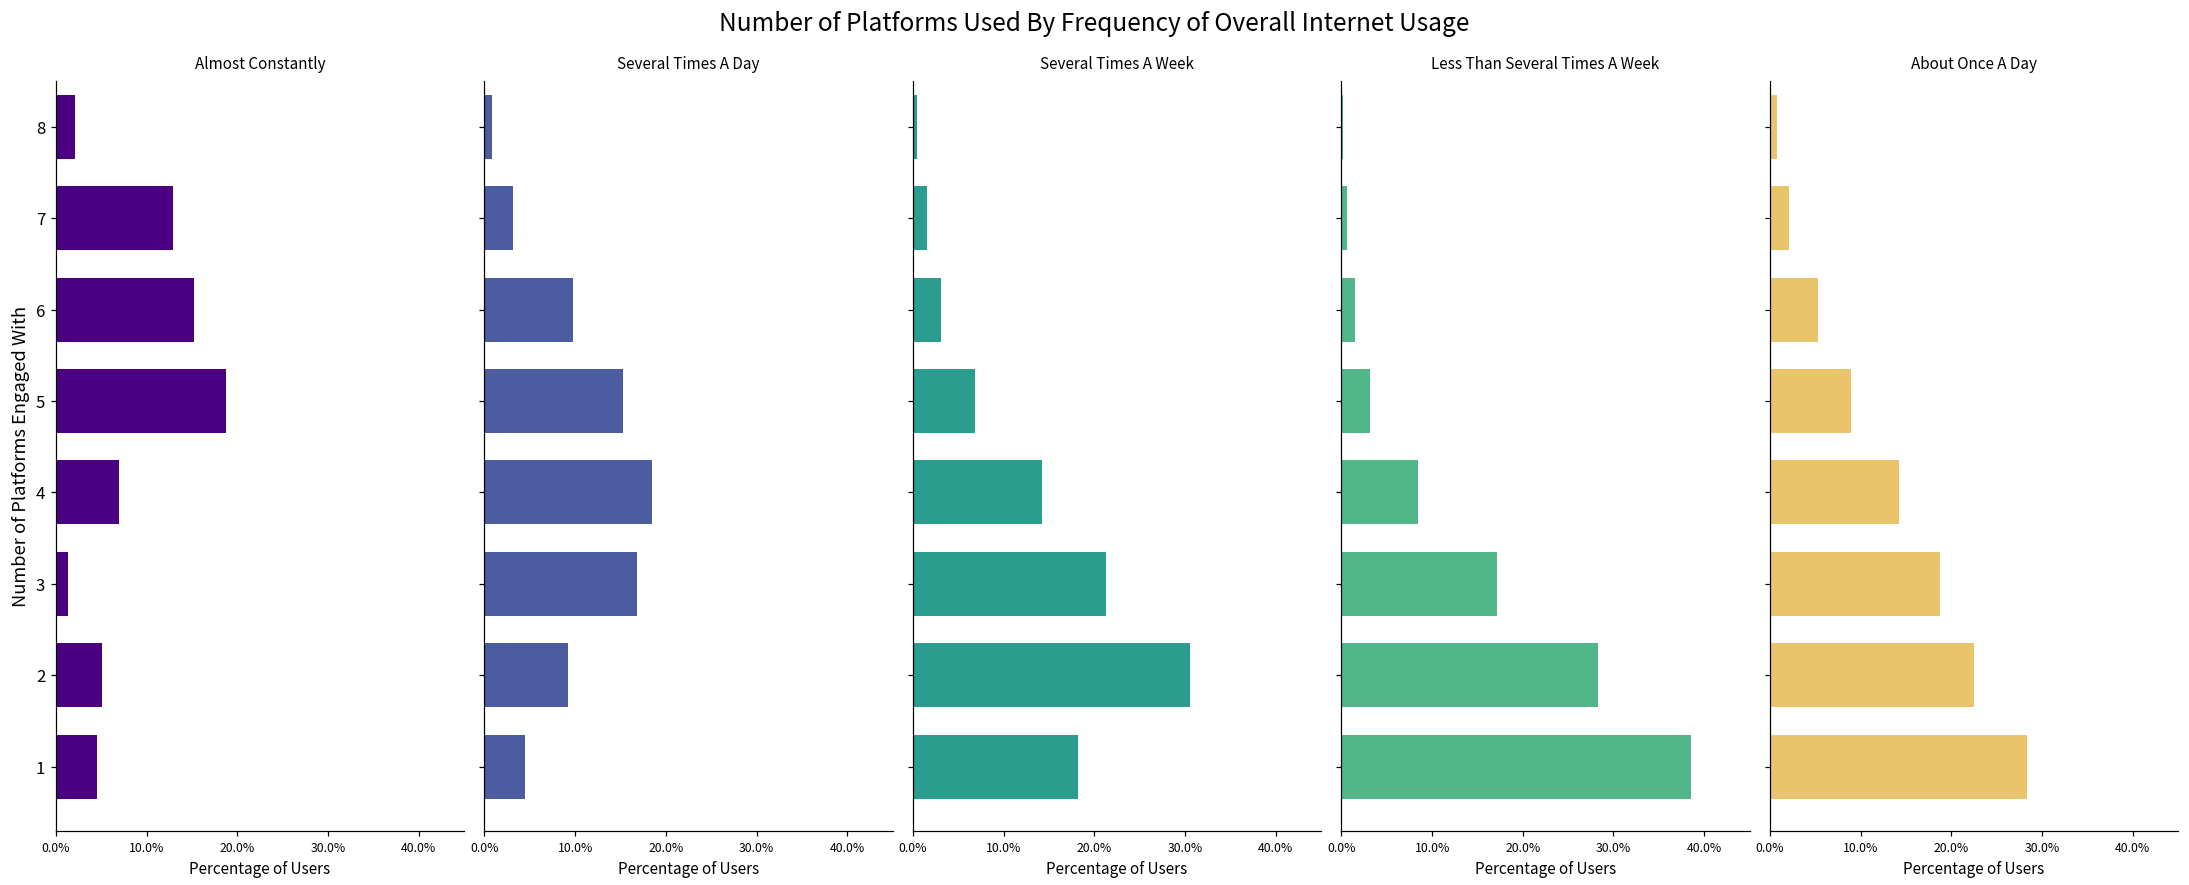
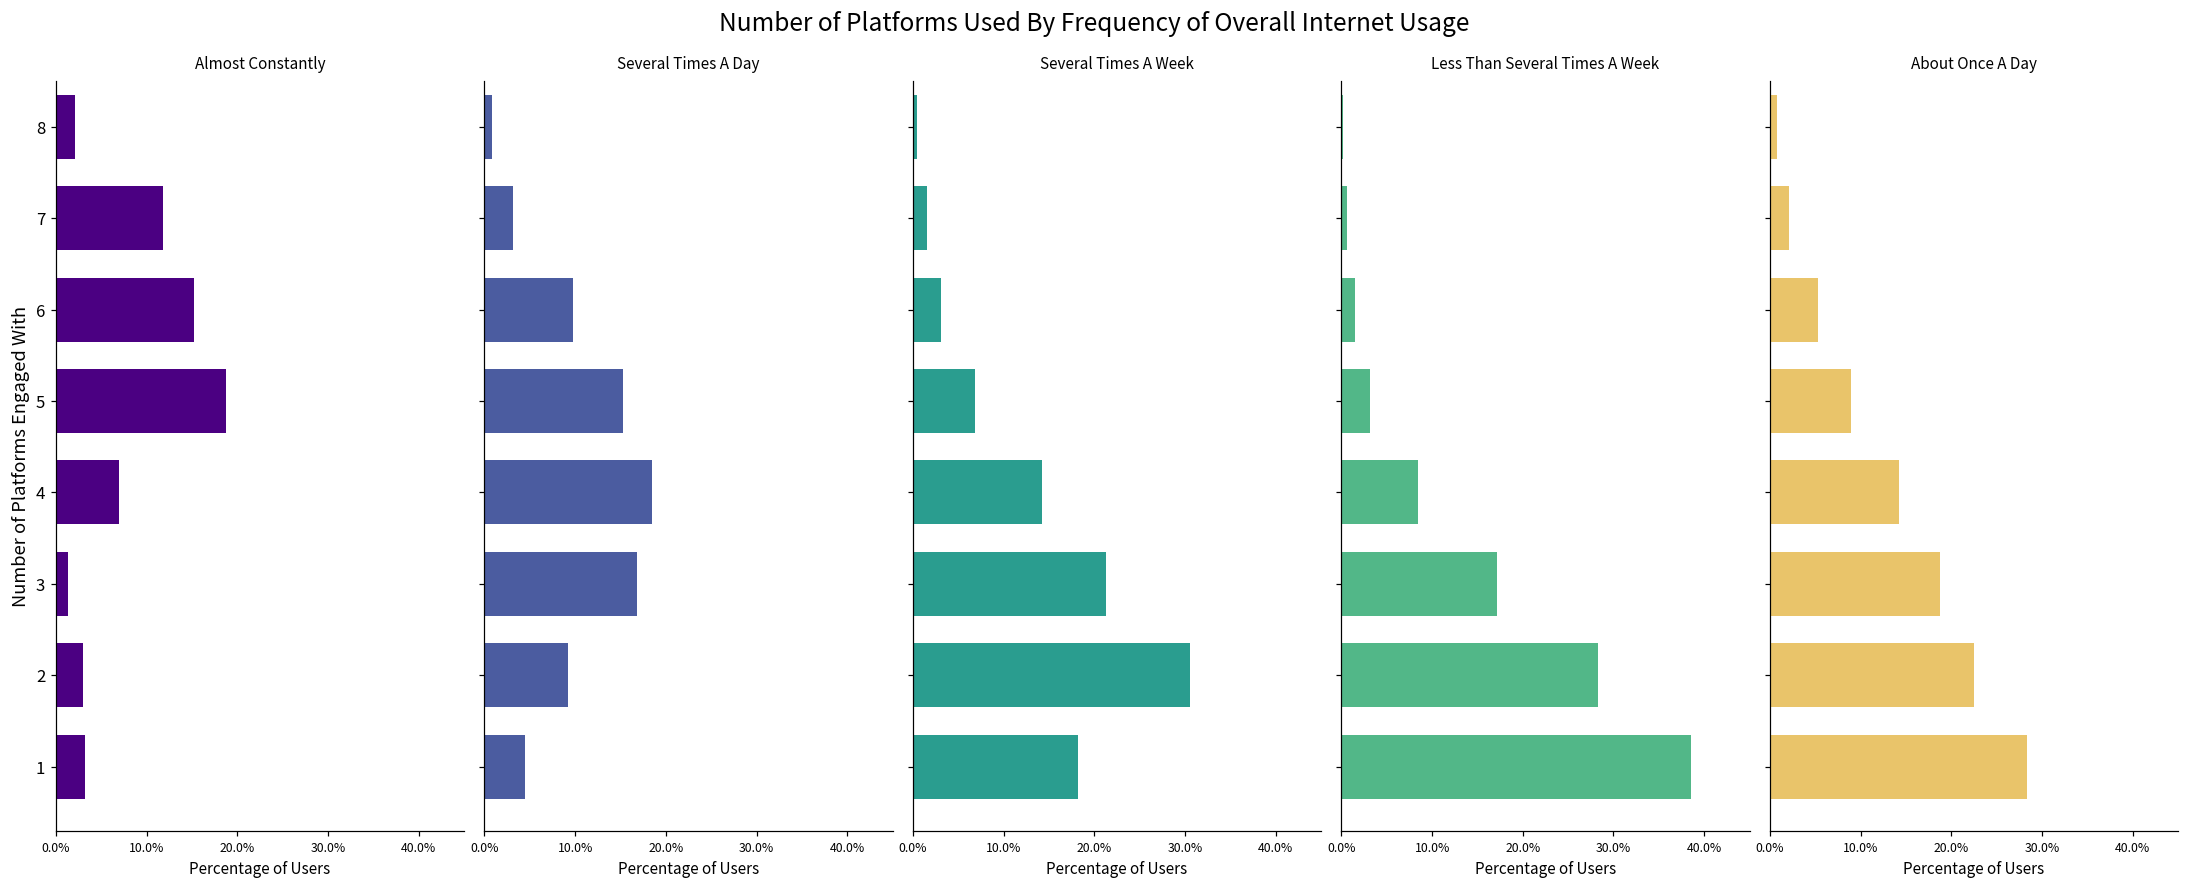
Almost Constantly, 7: 13% -> 12%
Almost Constantly, 2: 5% -> 3%
Almost Constantly, 1: 5% -> 3%
